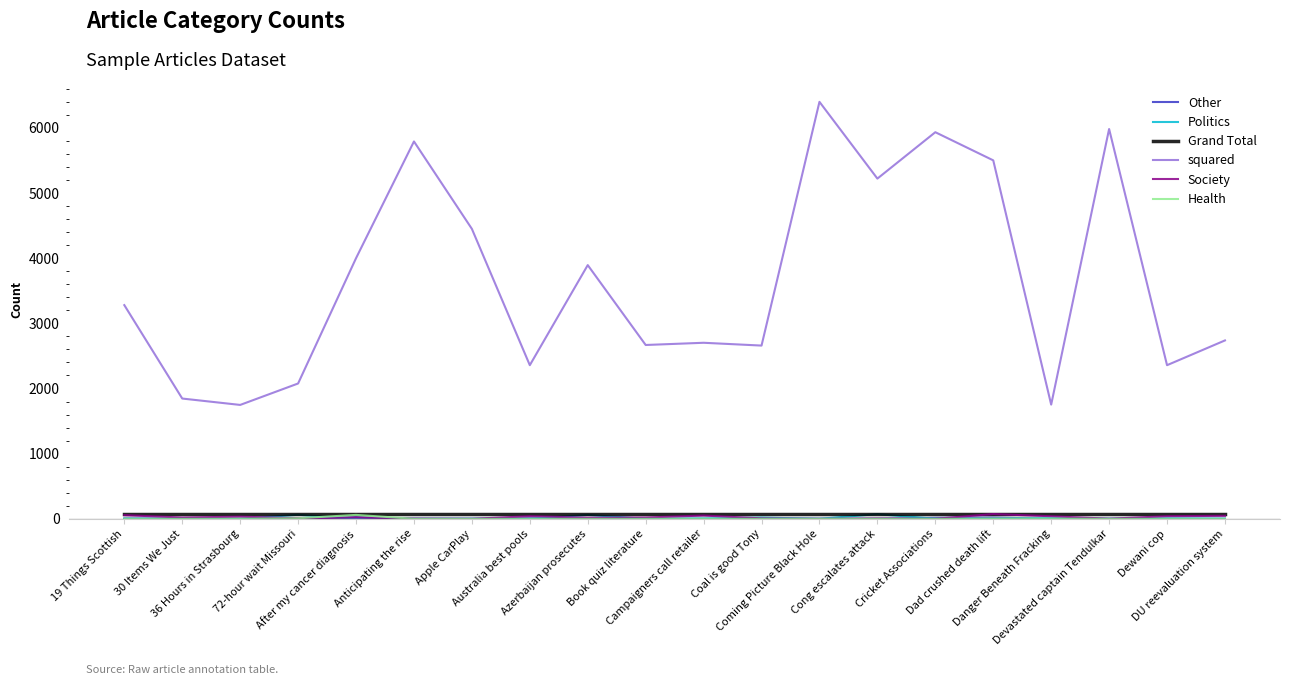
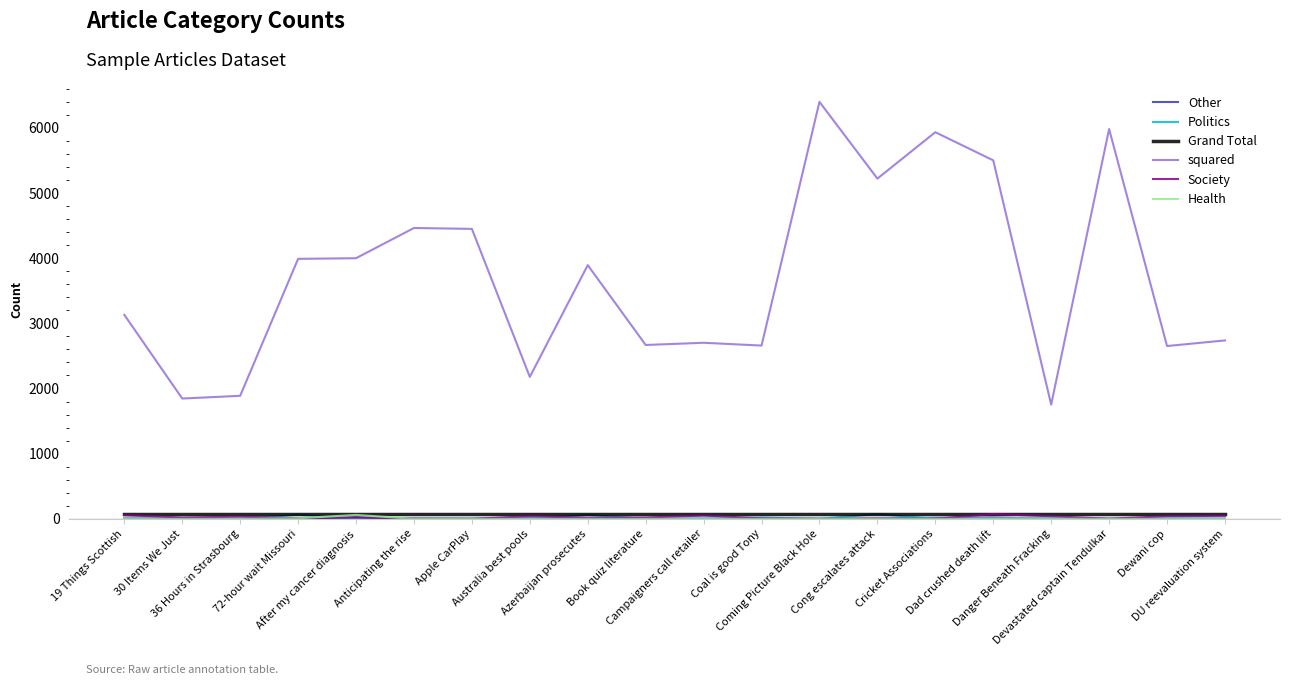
squared, 19 Things Scottish: 3300 -> 3100
squared, 36 Hours in Strasbourg: 1700 -> 1900
squared, 72-hour wait Missouri: 2100 -> 4000
squared, Anticipating the rise: 5800 -> 4500
squared, Australia best pools: 2400 -> 2200
squared, Dewani cop: 2400 -> 2700
